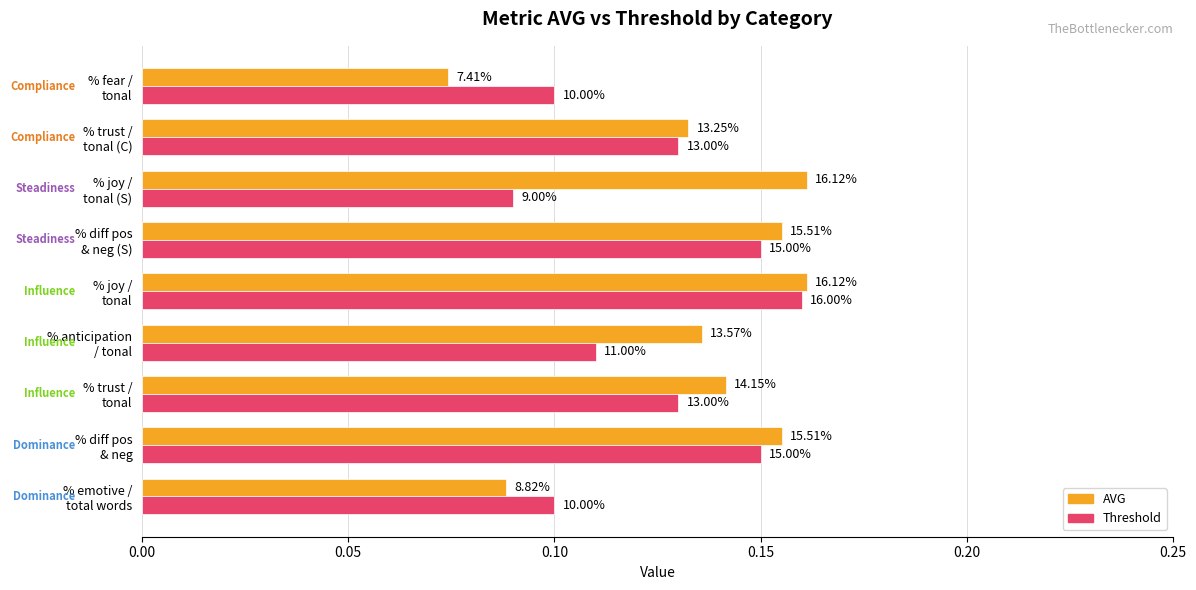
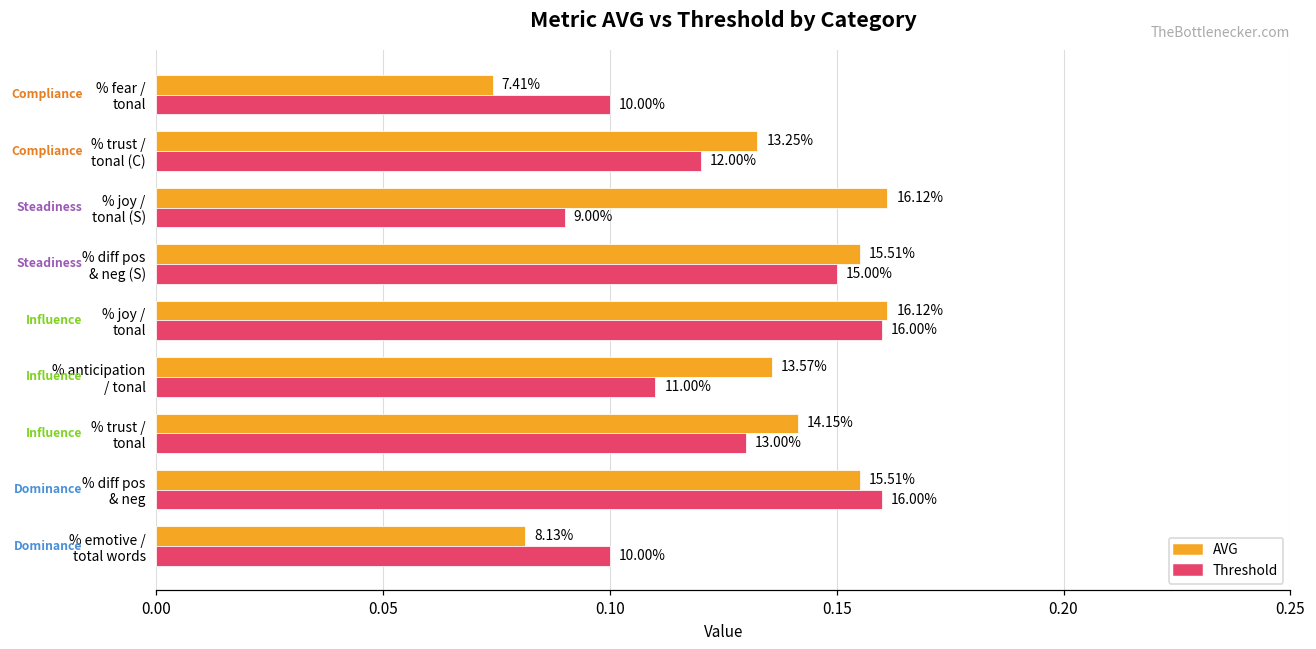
Threshold, % trust / tonal (C): 13.00% -> 12.00%
Threshold, % diff pos & neg: 15.00% -> 16.00%
AVG, % emotive / total words: 8.82% -> 8.13%
